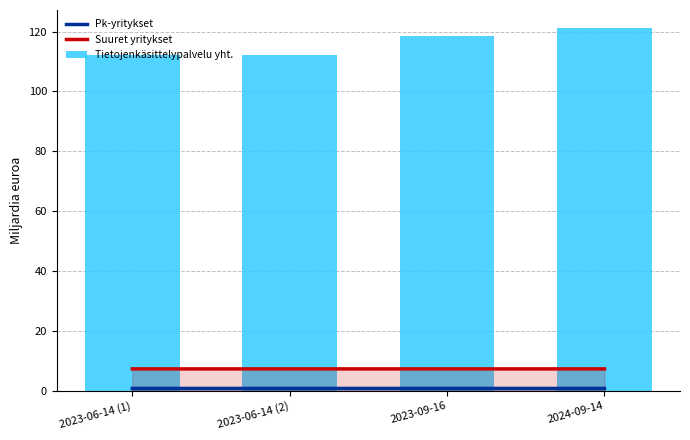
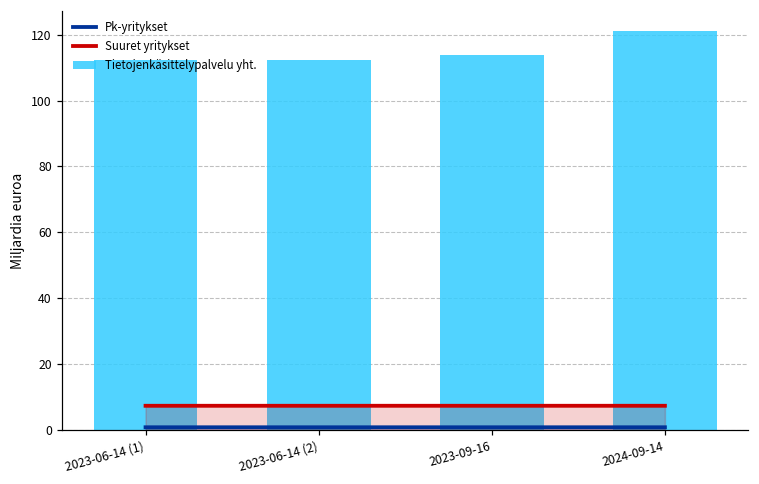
Tietojenkäsittelypalvelu yht., 2023-09-16: 119 -> 114
